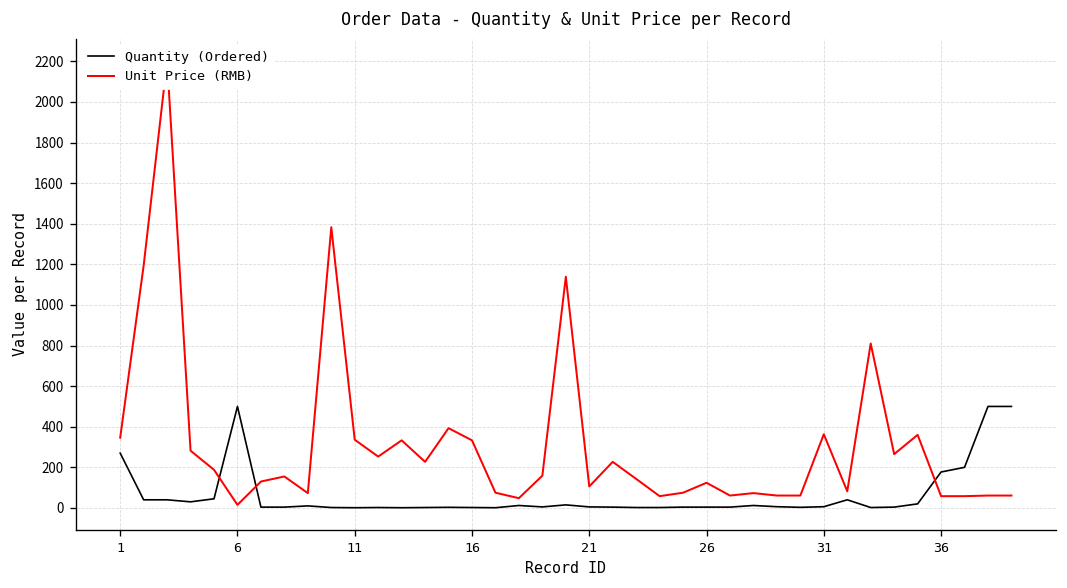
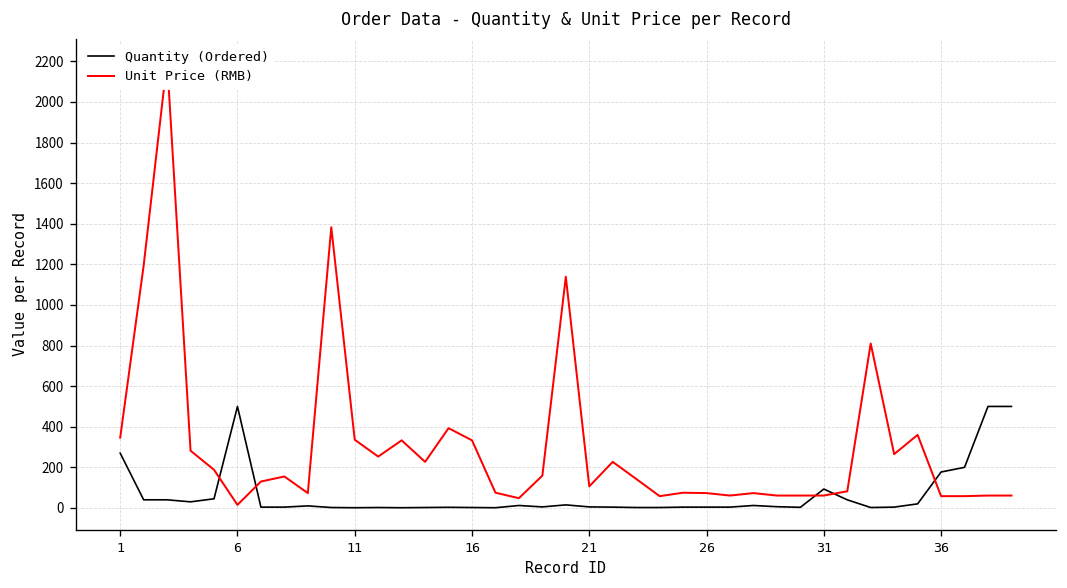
Unit Price (RMB), 26: 120 -> 70
Quantity (Ordered), 31: 10 -> 90
Unit Price (RMB), 31: 360 -> 60
